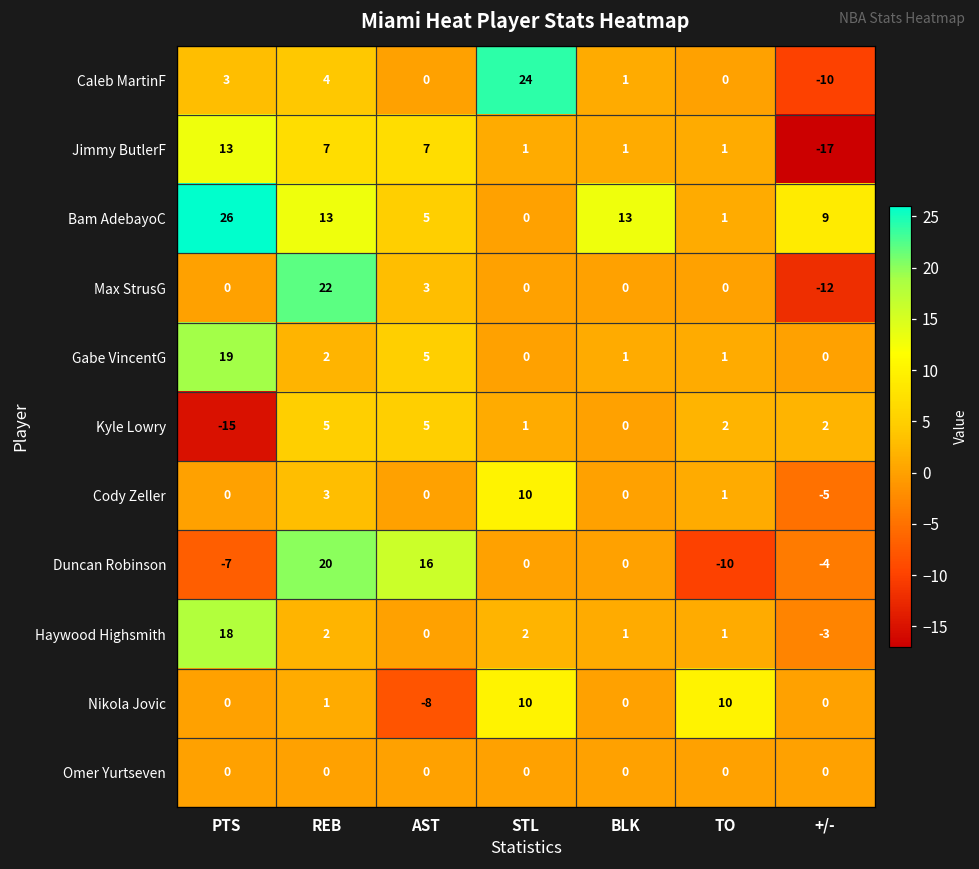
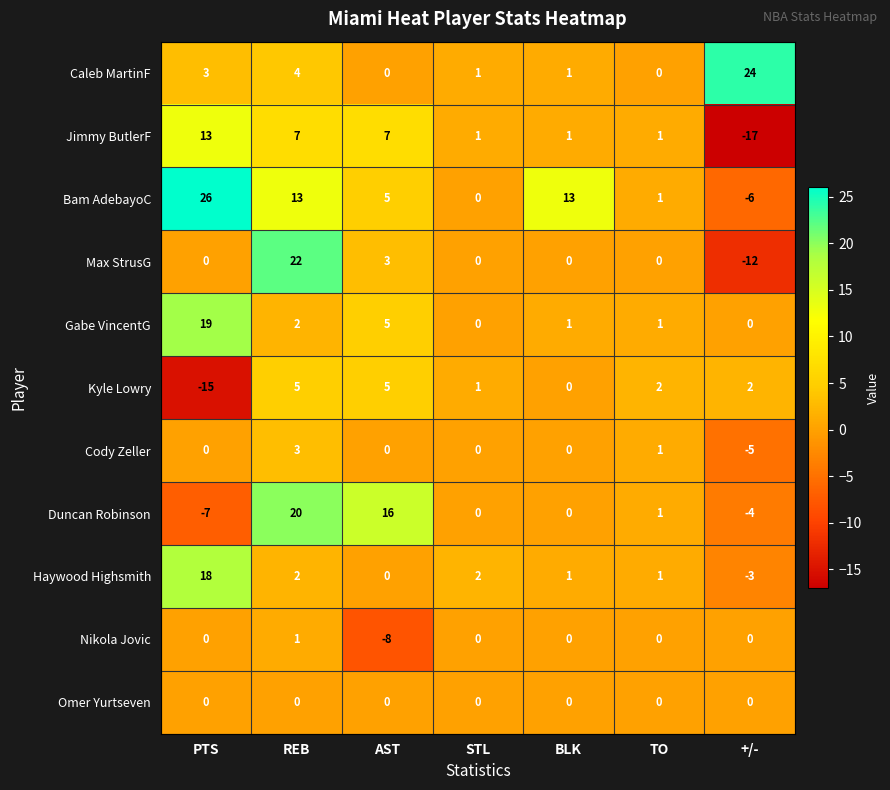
Caleb MartinF, STL: 24 -> 1
Caleb MartinF, +/-: -10 -> 24
Bam AdebayoC, +/-: 9 -> -6
Cody Zeller, STL: 10 -> 0
Duncan Robinson, TO: -10 -> 1
Nikola Jovic, STL: 10 -> 0
Nikola Jovic, TO: 10 -> 0
